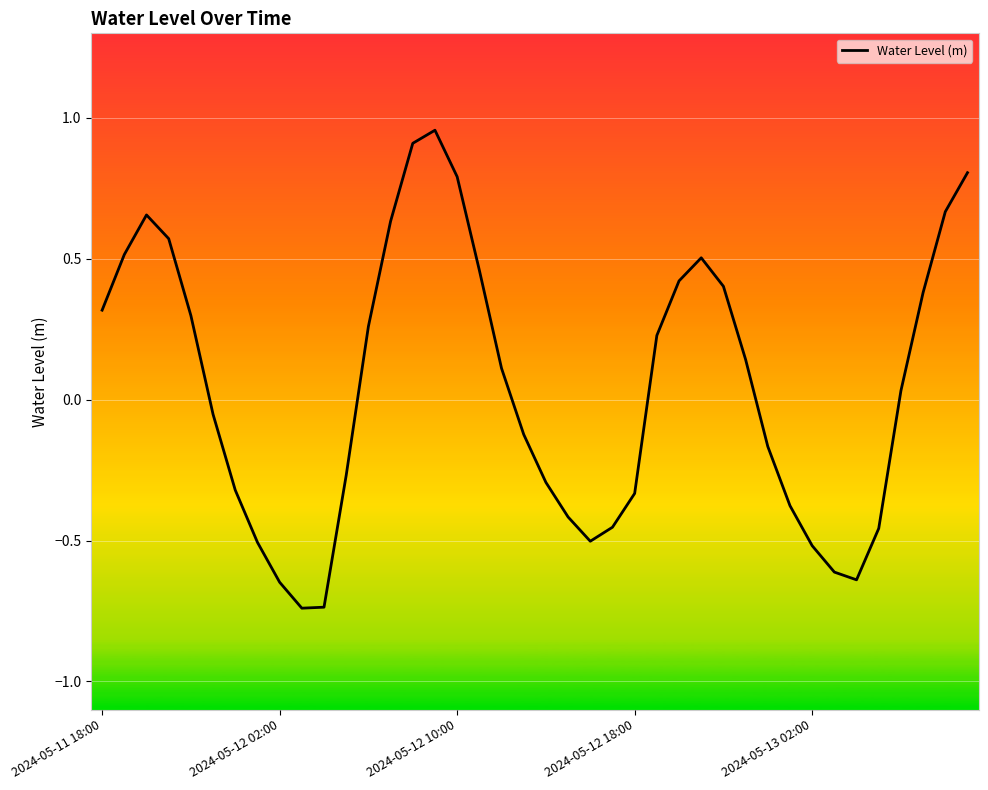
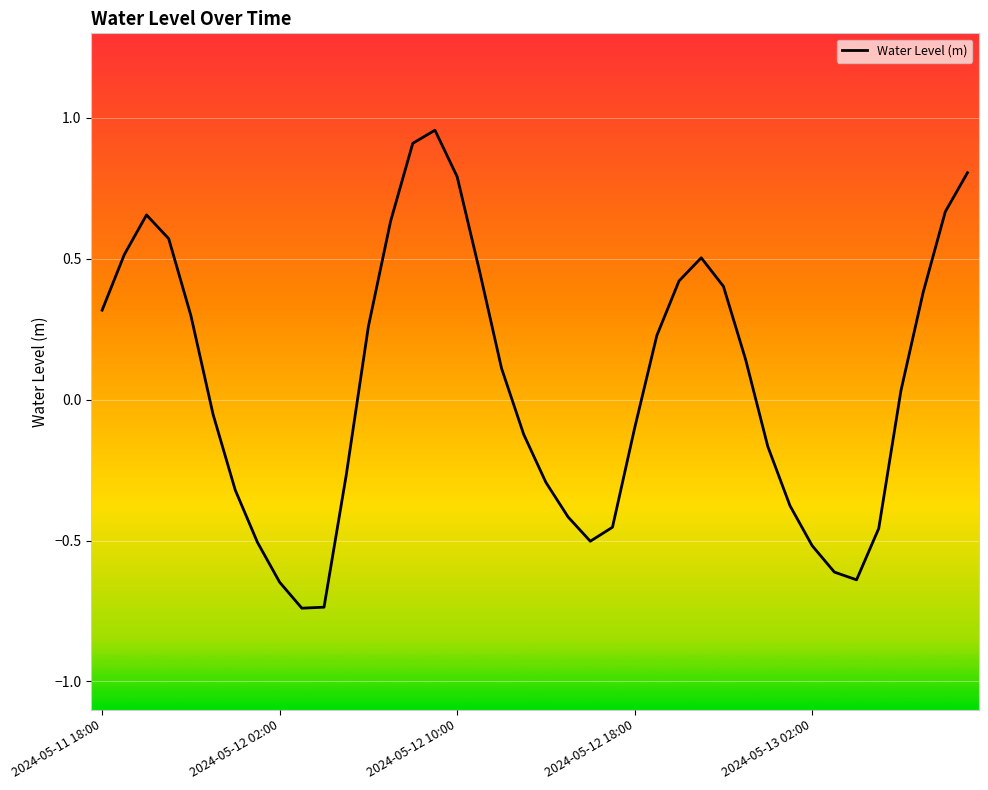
2024-05-12 18:00: -0.33 -> -0.10
